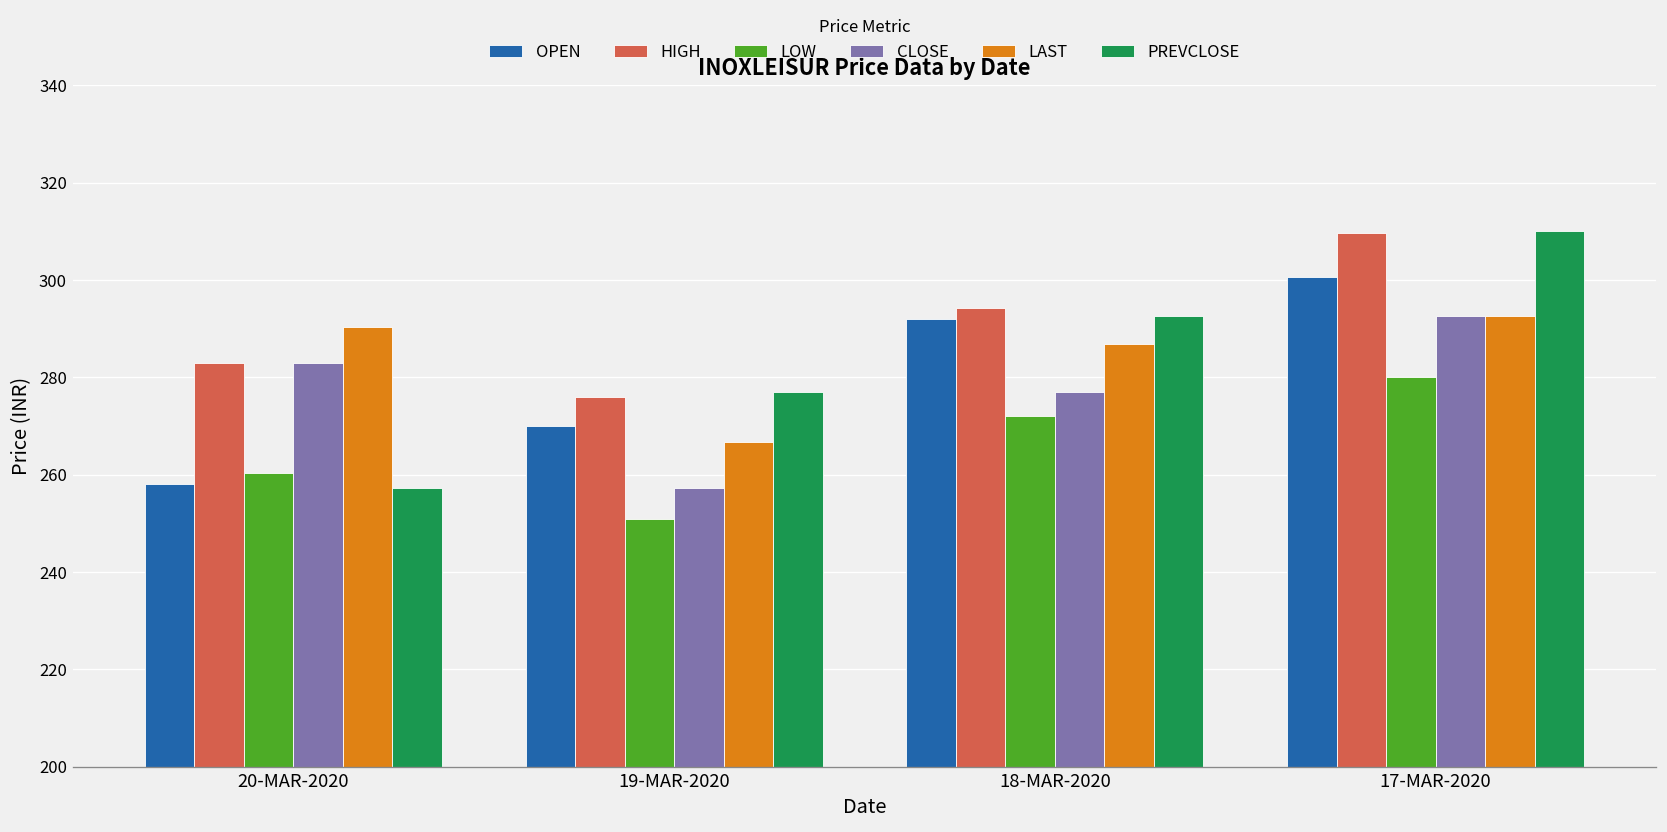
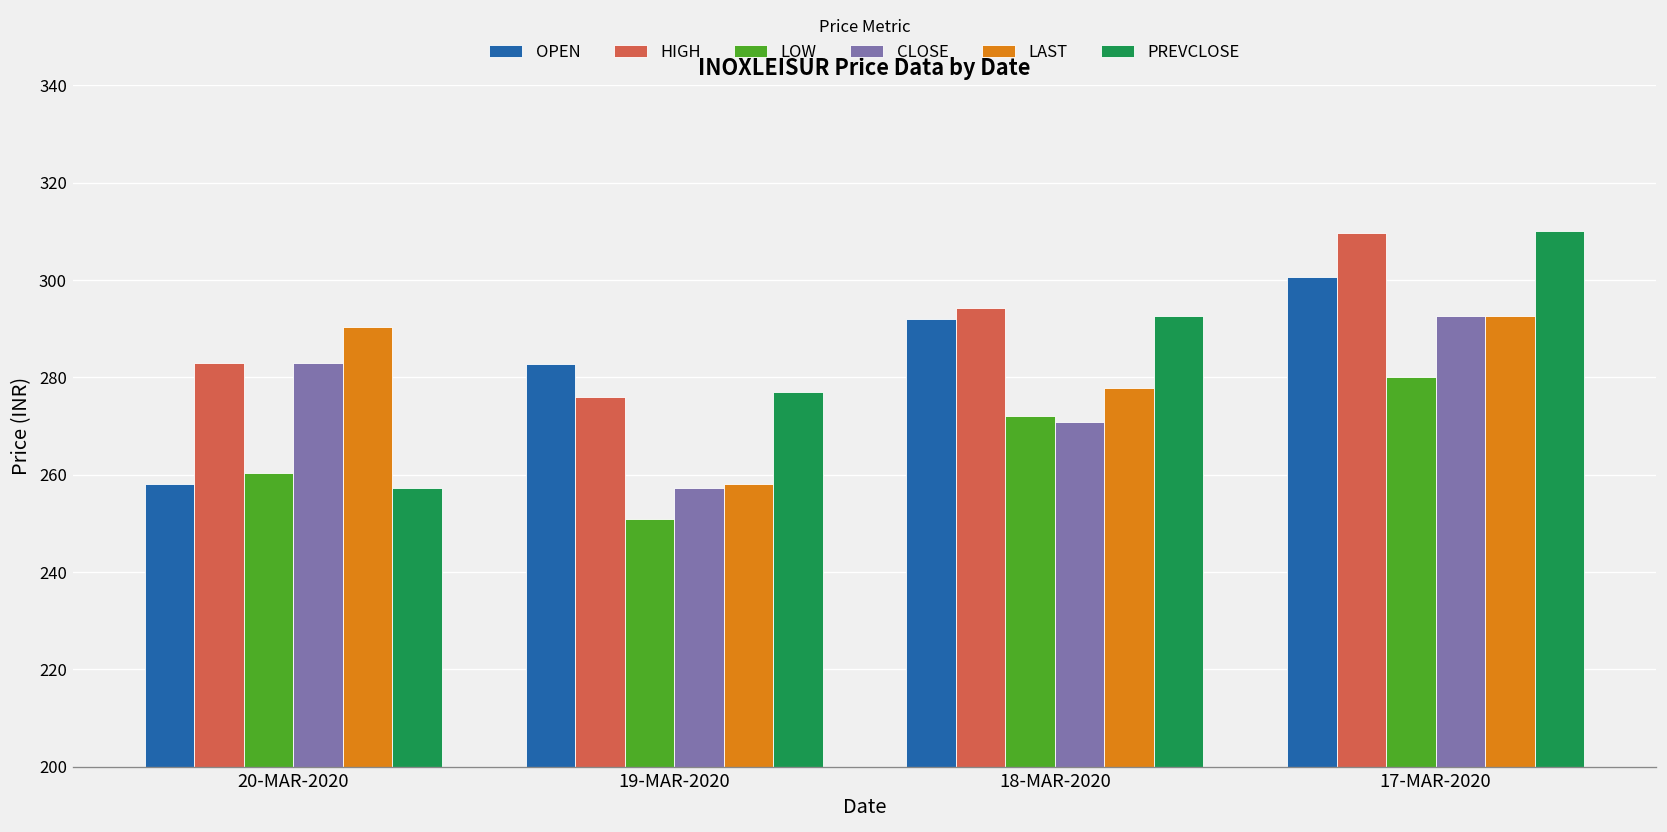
OPEN, 19-MAR-2020: 270 -> 283
LAST, 19-MAR-2020: 267 -> 258
CLOSE, 18-MAR-2020: 277 -> 271
LAST, 18-MAR-2020: 287 -> 278
